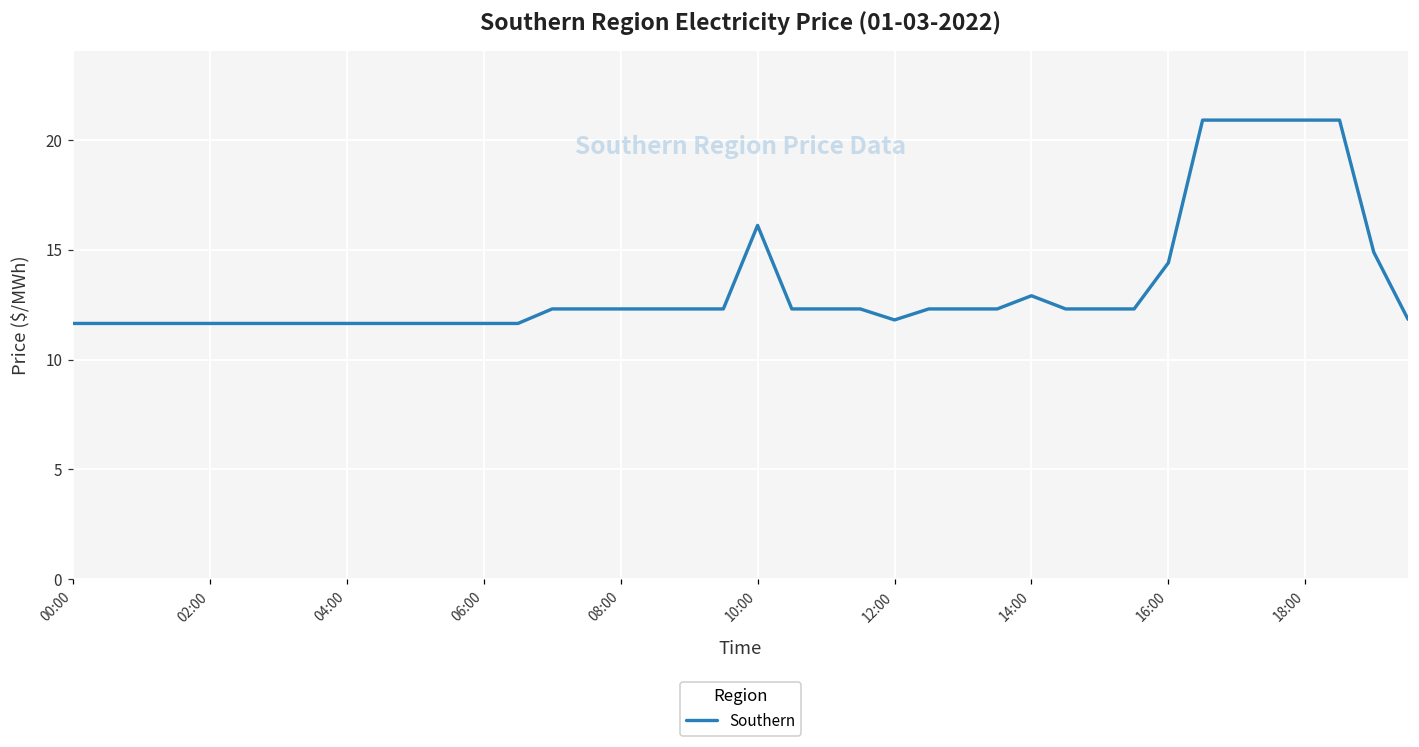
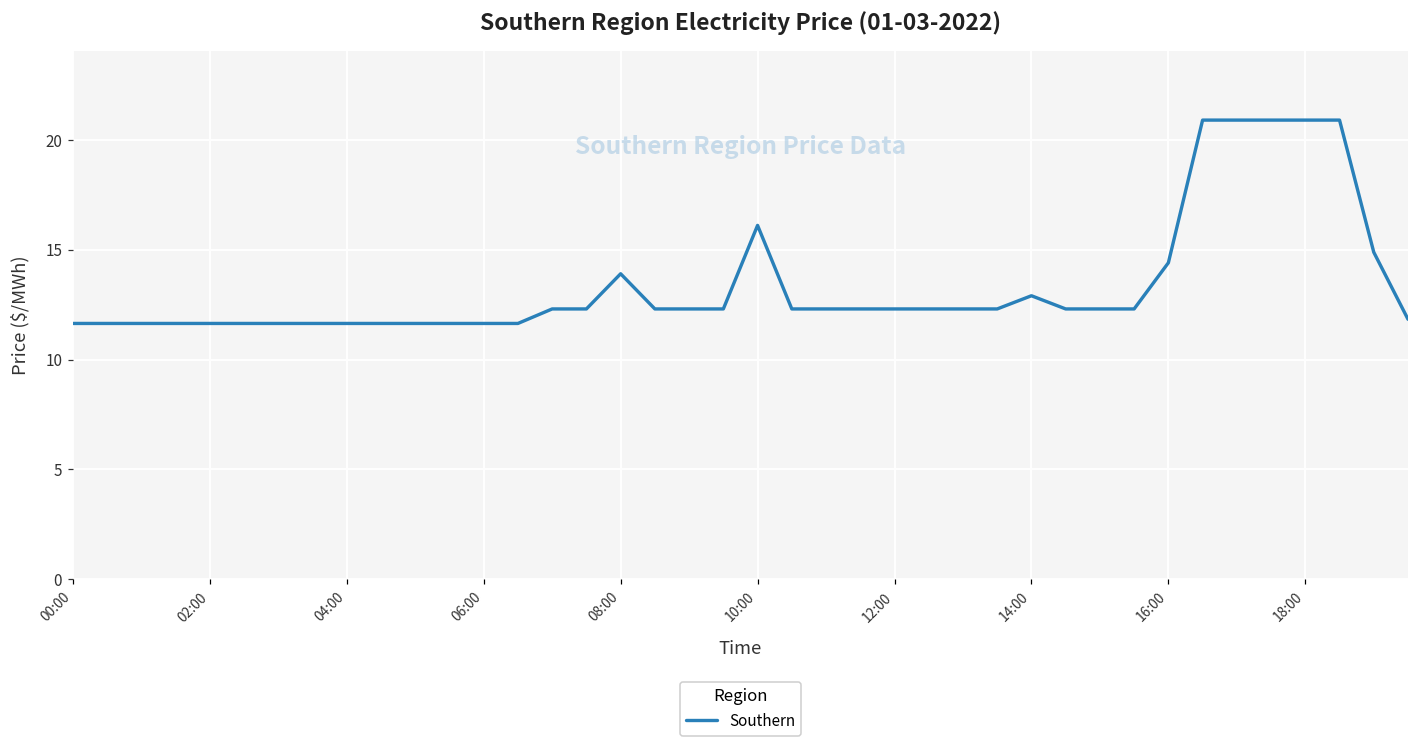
08:00: 12.3 -> 13.9
12:00: 11.8 -> 12.3
